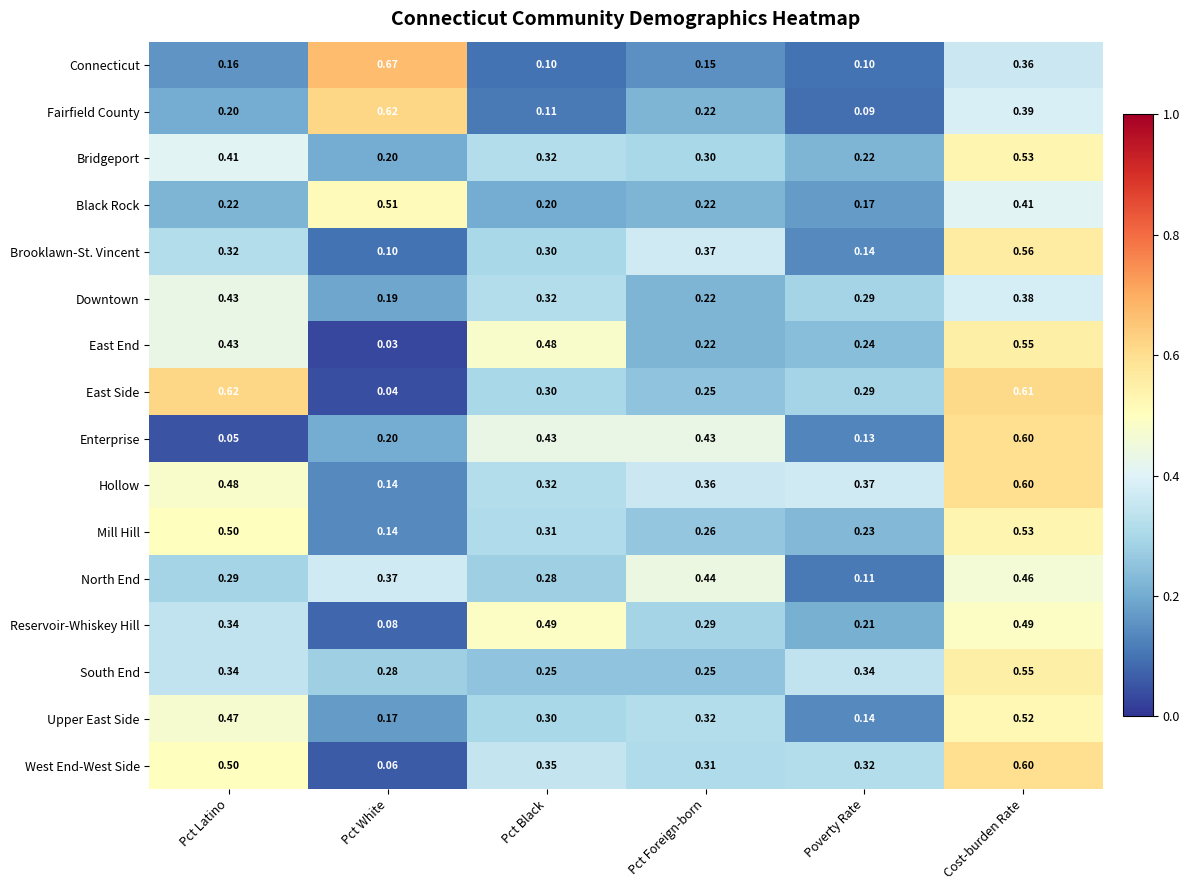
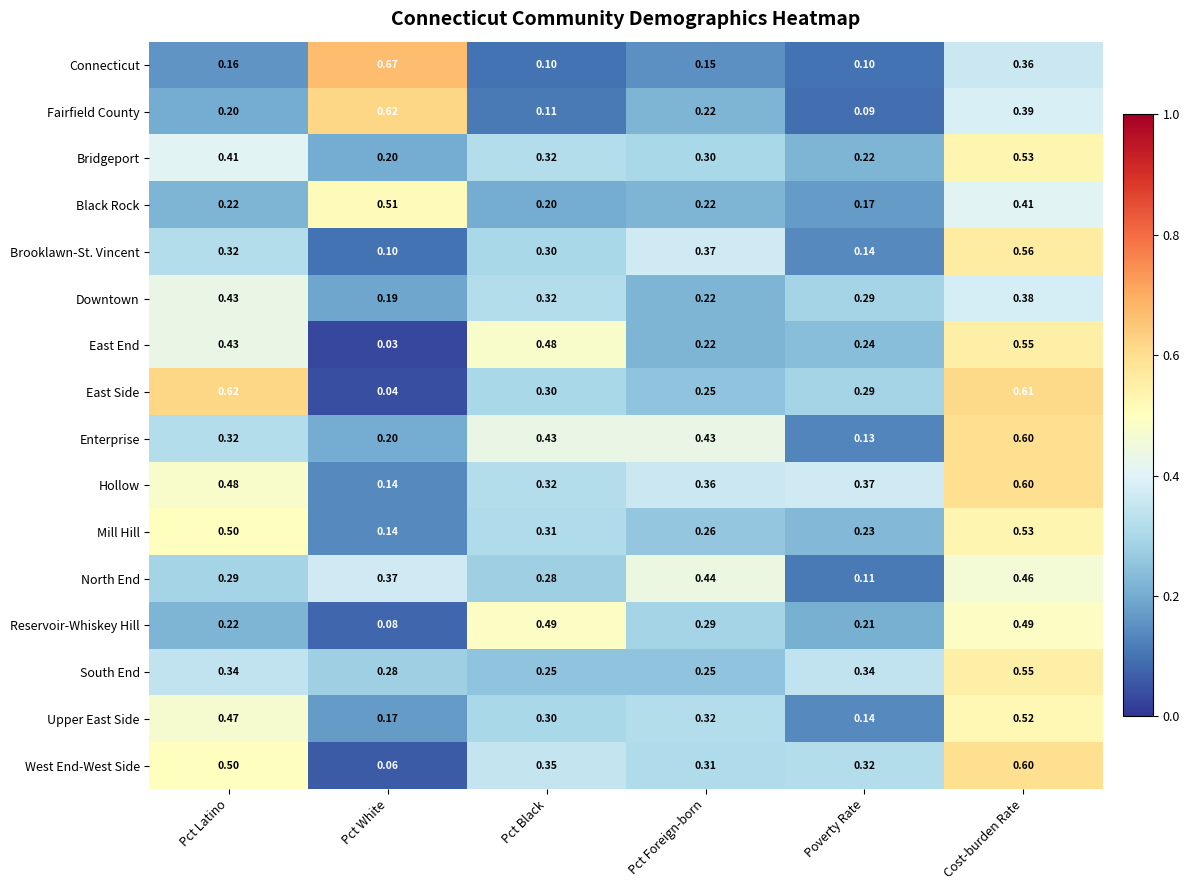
Enterprise, Pct Latino: 0.05 -> 0.32
Reservoir-Whiskey Hill, Pct Latino: 0.34 -> 0.22
